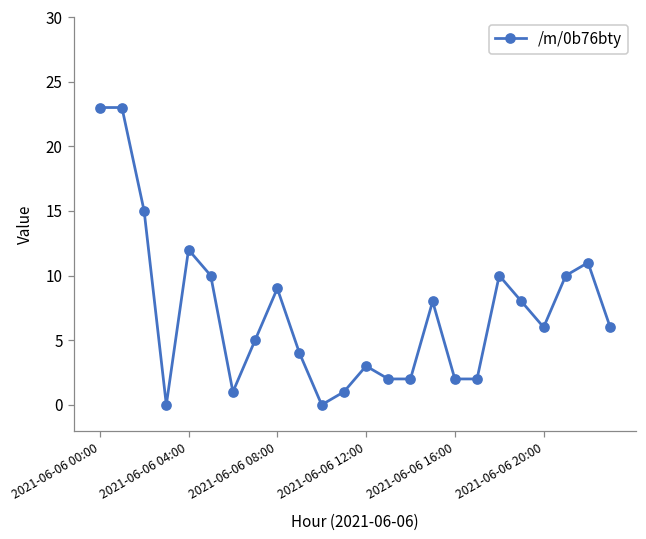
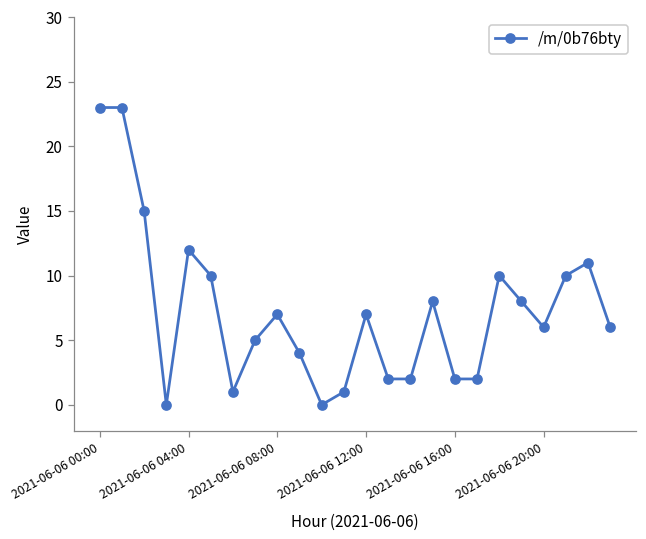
2021-06-06 08:00: 9 -> 7
2021-06-06 12:00: 3 -> 7
